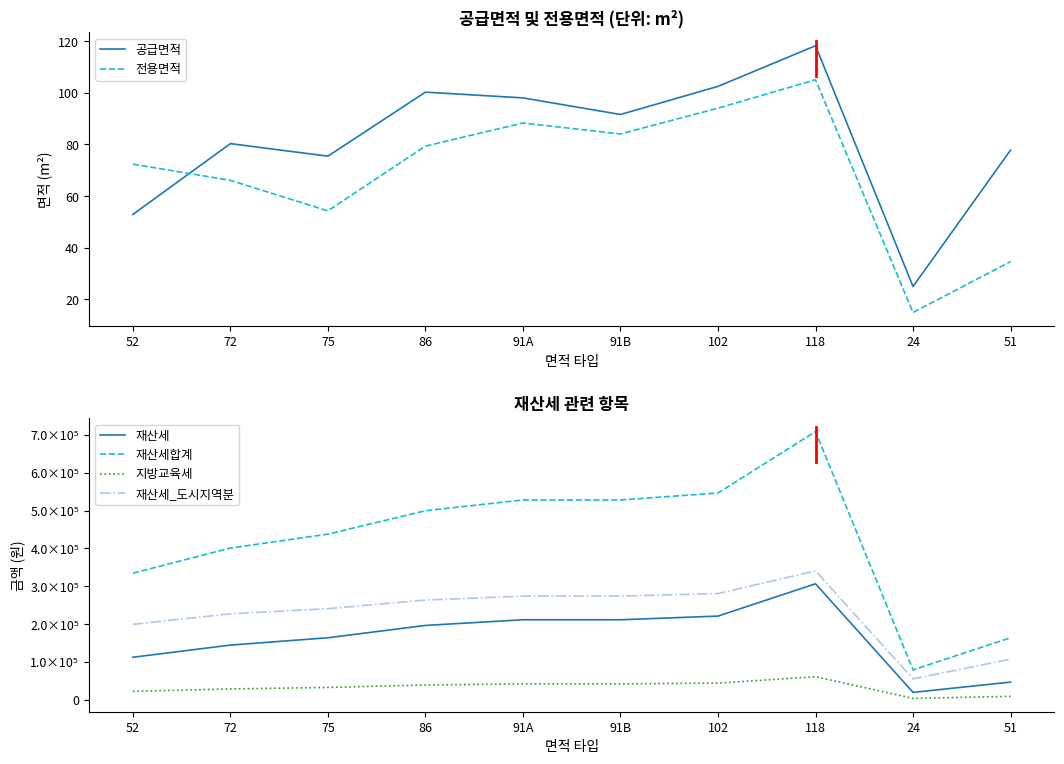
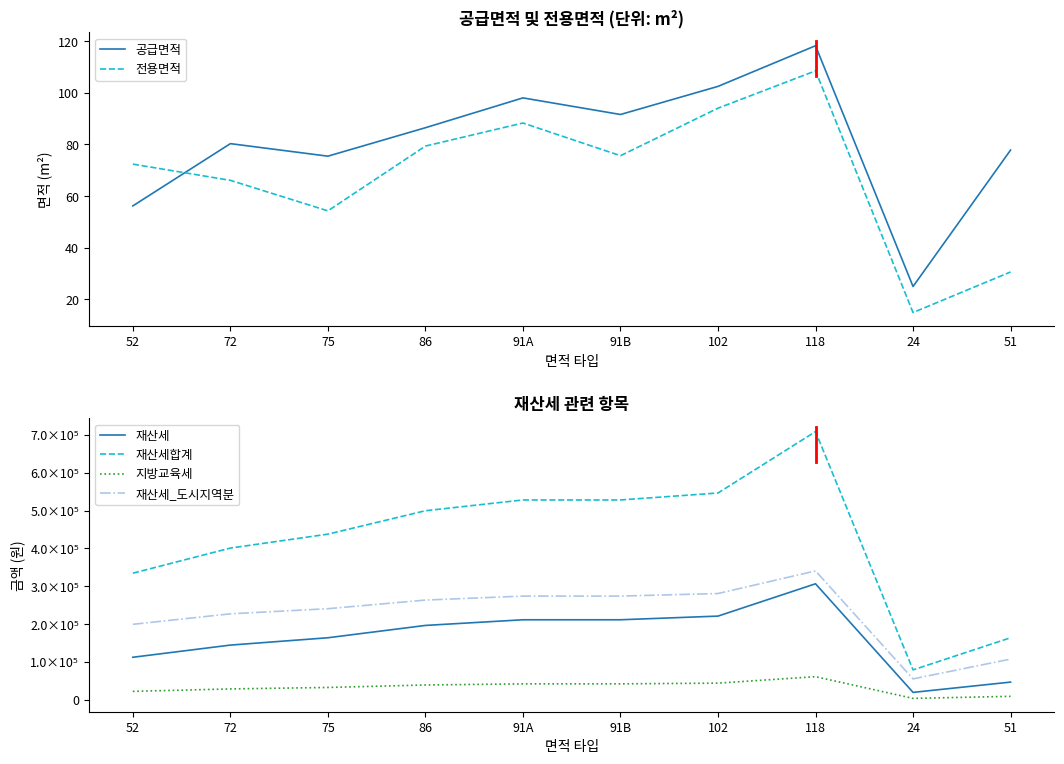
공급면적 및 전용면적 (단위: m²), 공급면적, 52: 53 -> 56
공급면적 및 전용면적 (단위: m²), 공급면적, 86: 100 -> 87
공급면적 및 전용면적 (단위: m²), 전용면적, 91B: 84 -> 76
공급면적 및 전용면적 (단위: m²), 전용면적, 118: 105 -> 109
공급면적 및 전용면적 (단위: m²), 전용면적, 51: 35 -> 31
